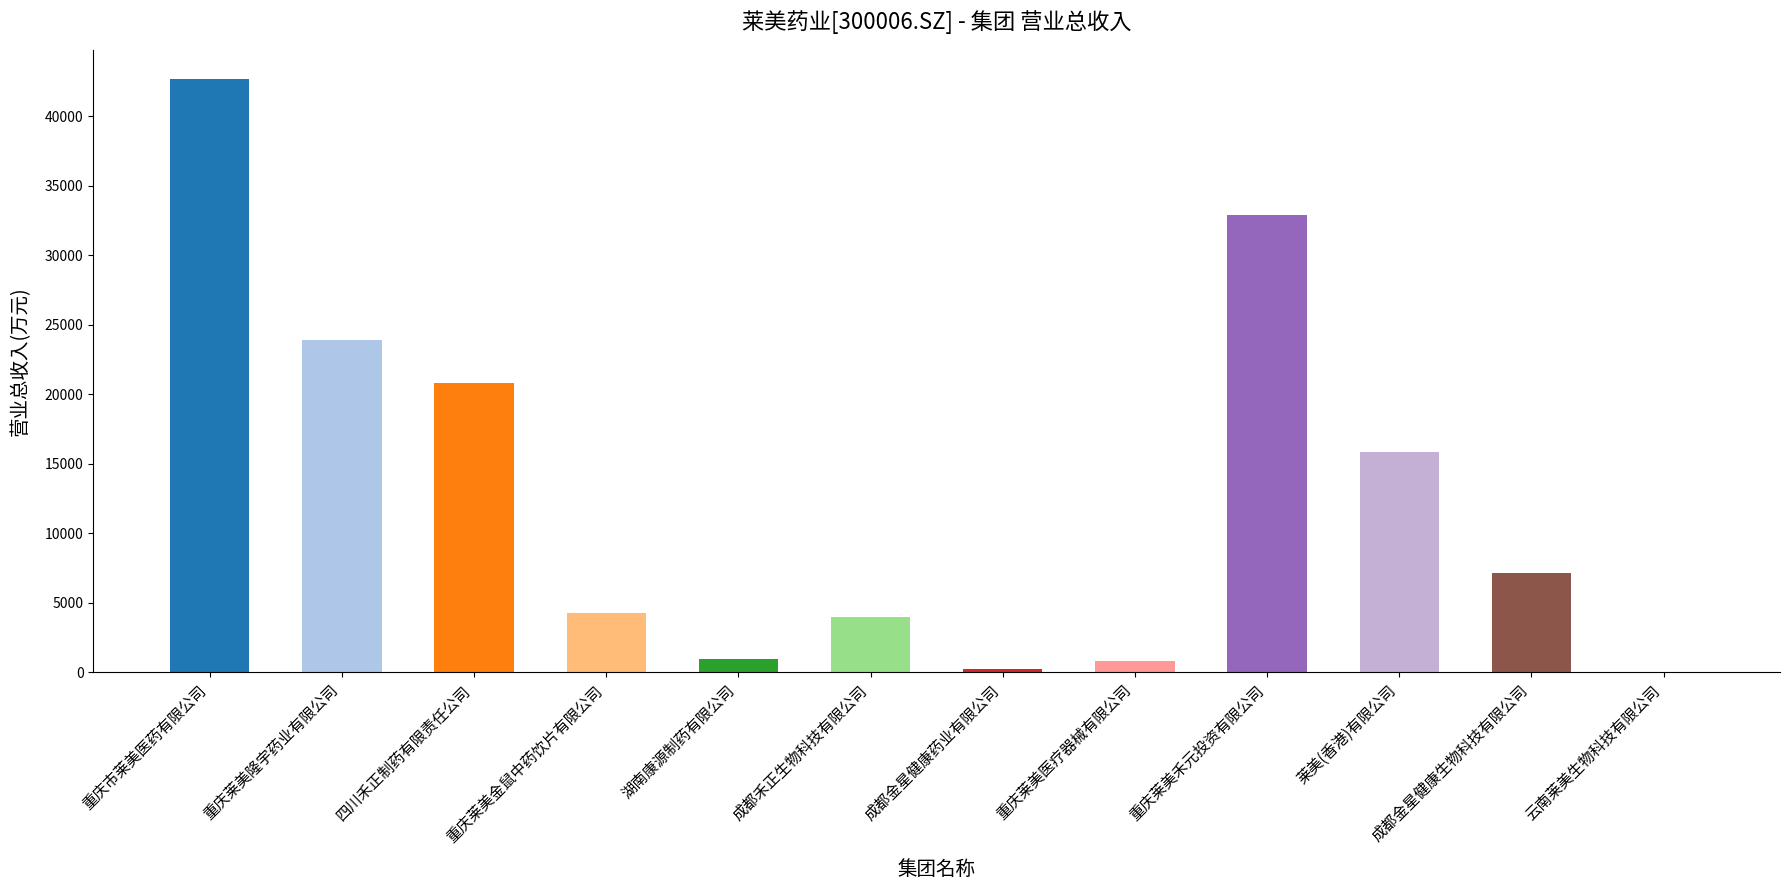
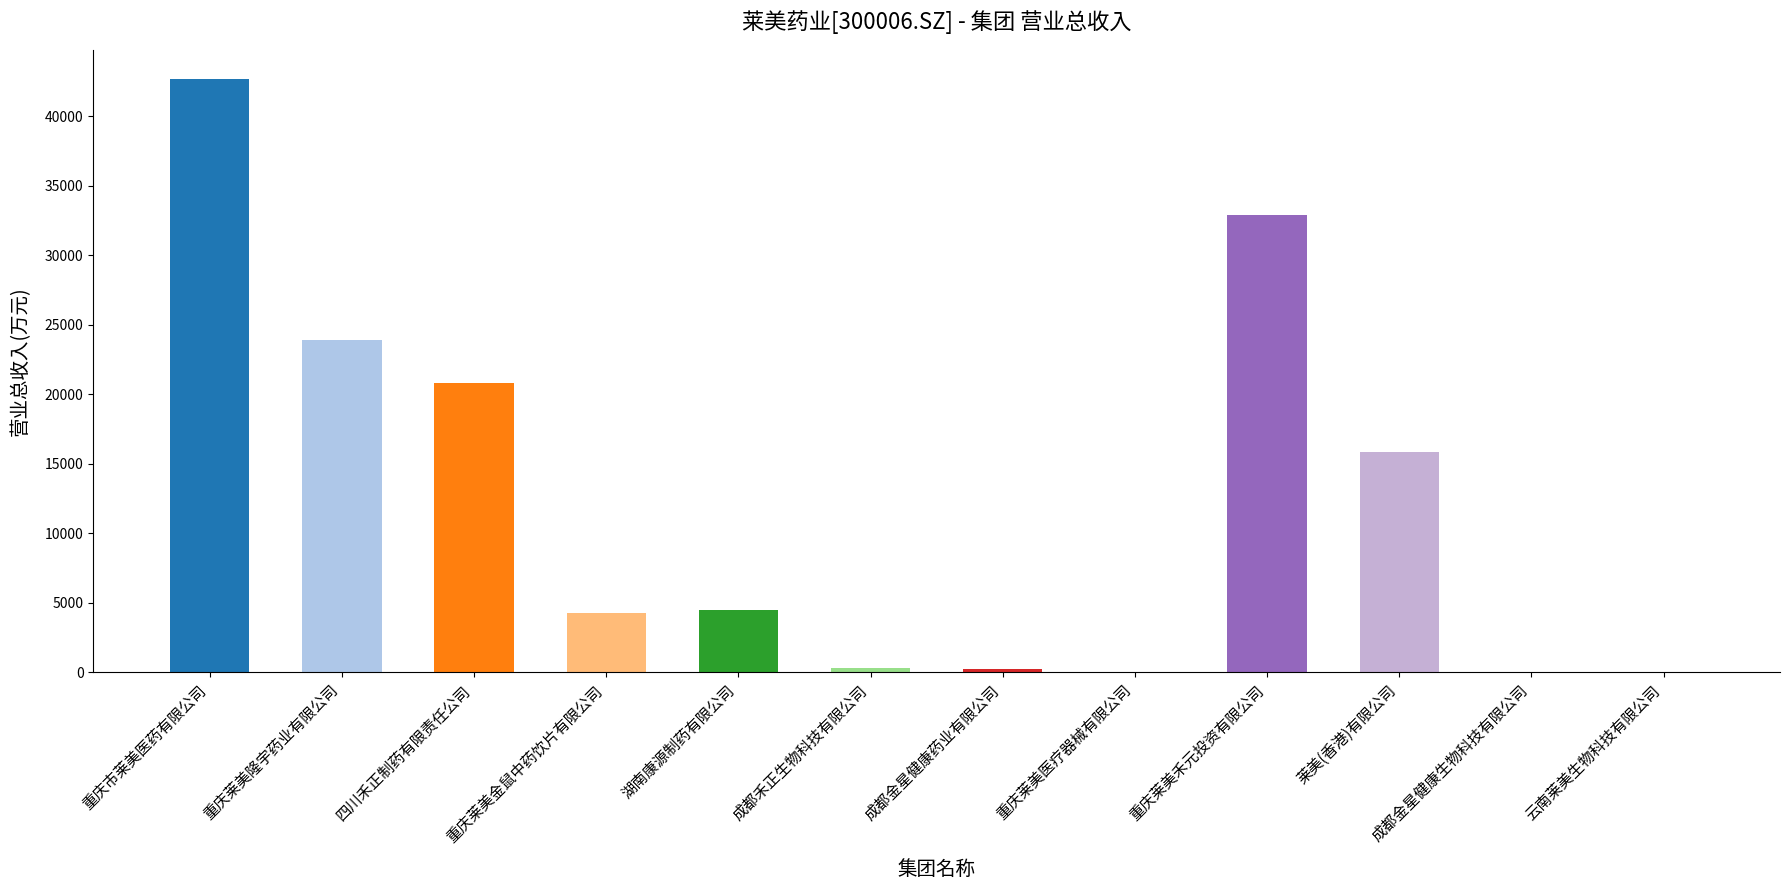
湖南康源制药有限公司: 900 -> 4500
成都禾正生物科技有限公司: 4000 -> 300
重庆莱美医疗器械有限公司: 800 -> 0
成都金星健康生物科技有限公司: 7100 -> 0
